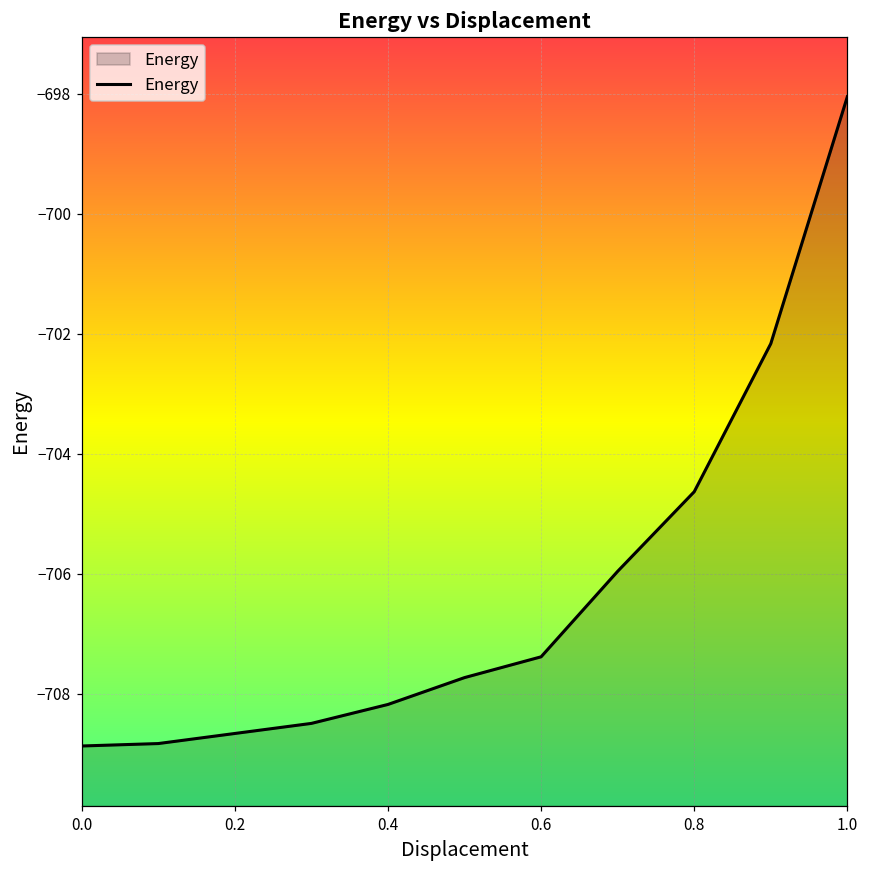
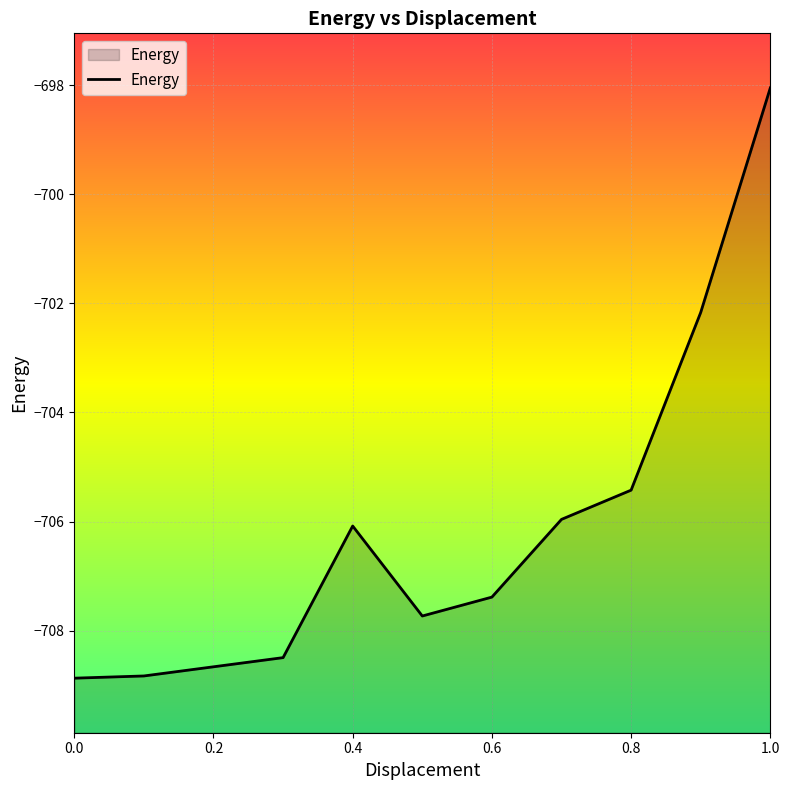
0.4: -708.2 -> -706.1
0.8: -704.6 -> -705.4
